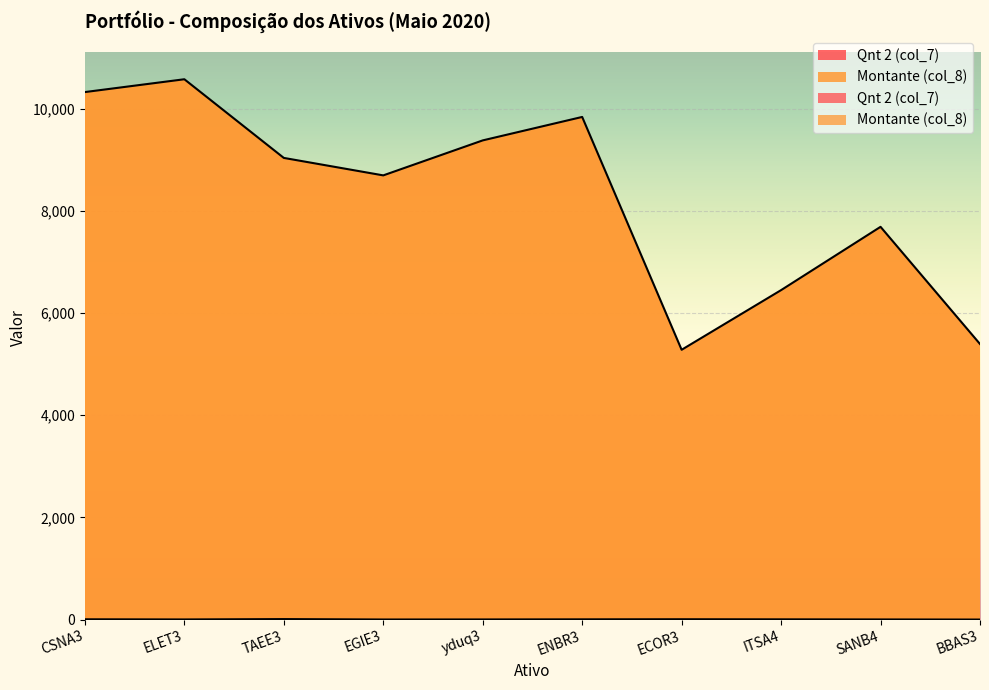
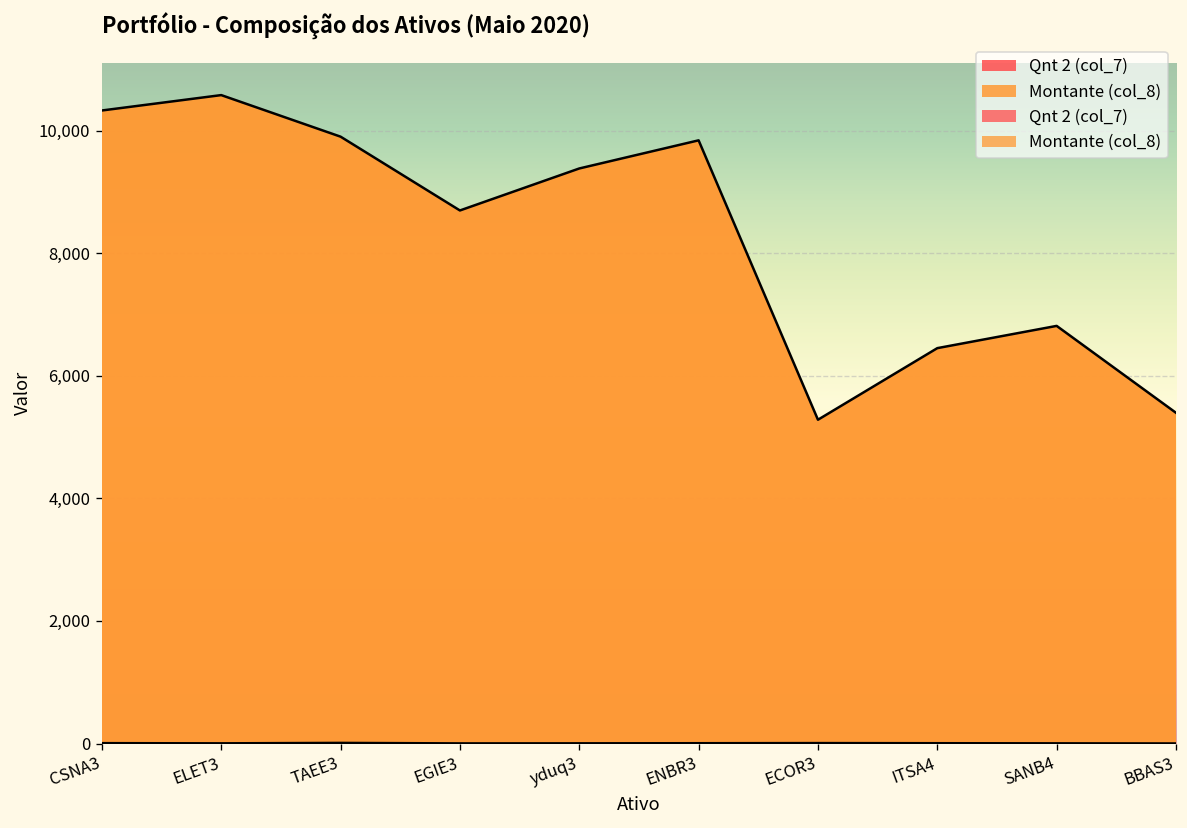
Montante (col_8), TAEE3: 9,000 -> 9,900
Montante (col_8), SANB4: 7,700 -> 6,800
